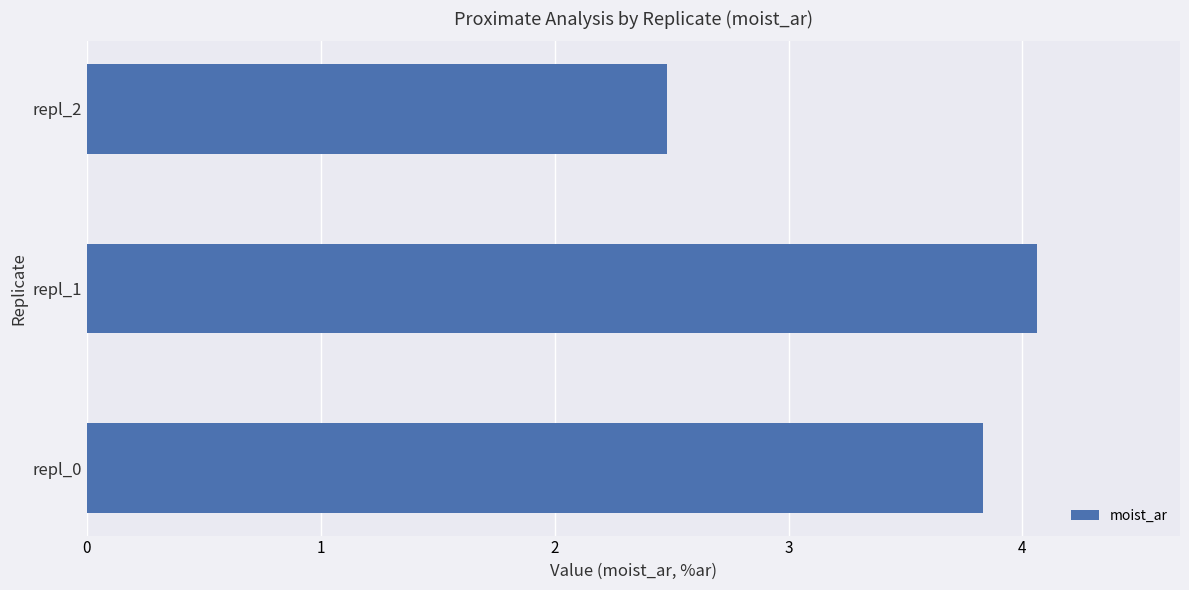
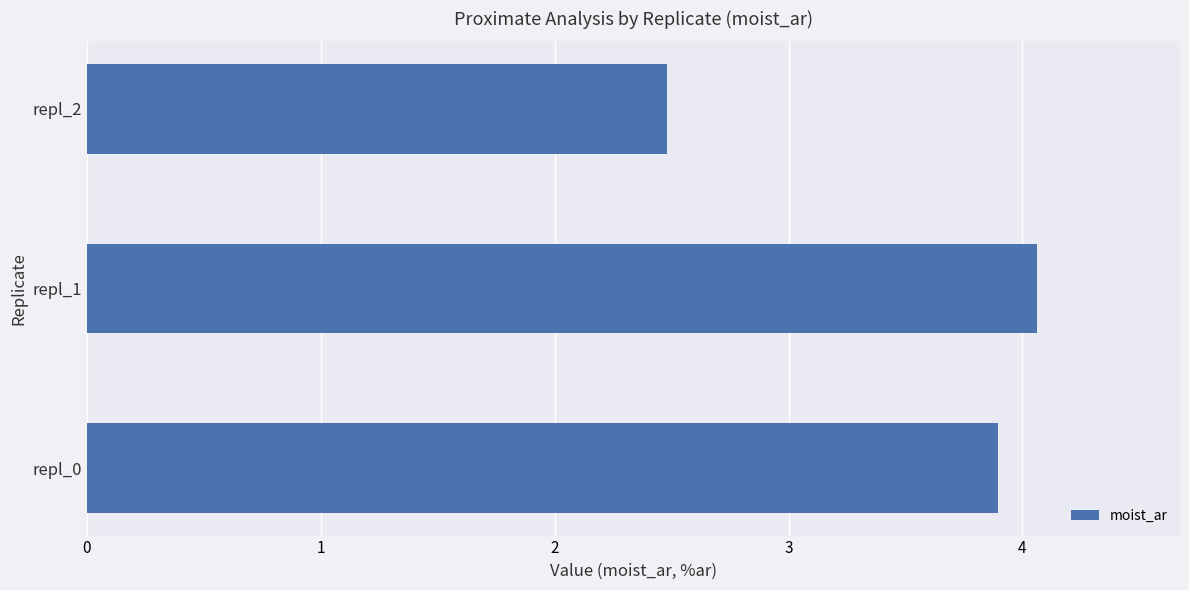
repl_0: 3.83 -> 3.90
